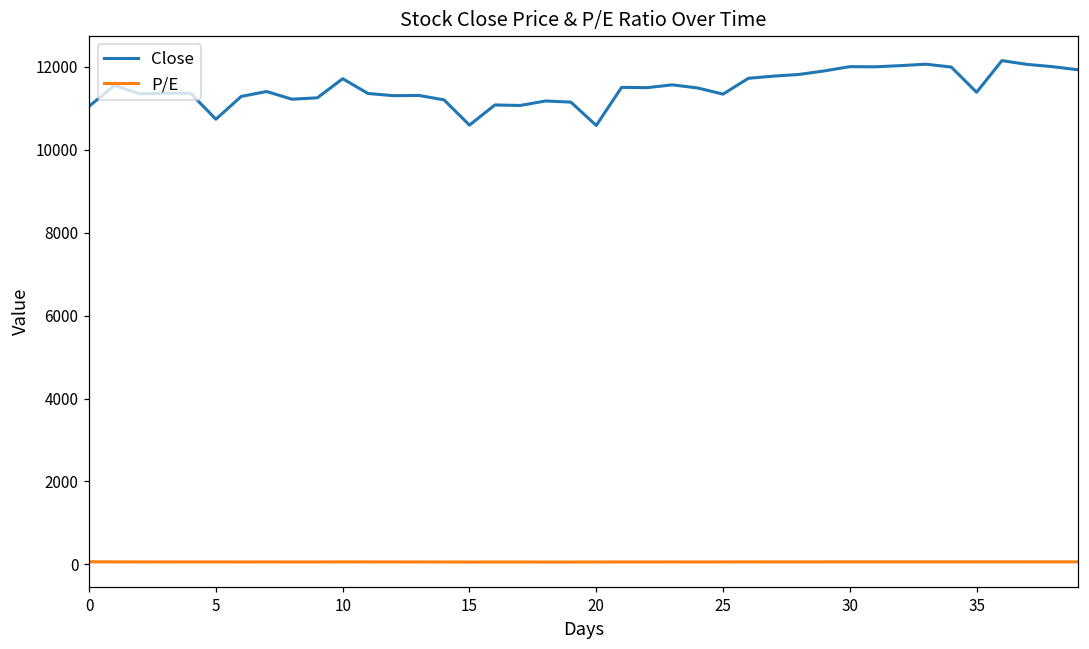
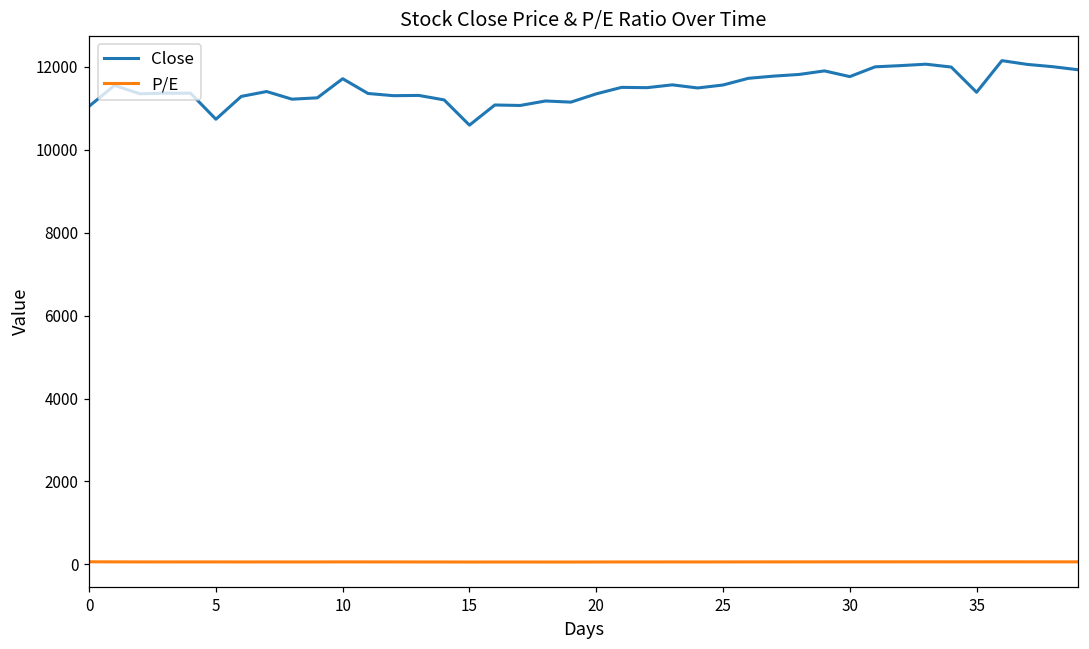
Close, 20: 10600 -> 11400
Close, 25: 11300 -> 11600
Close, 30: 12000 -> 11800
